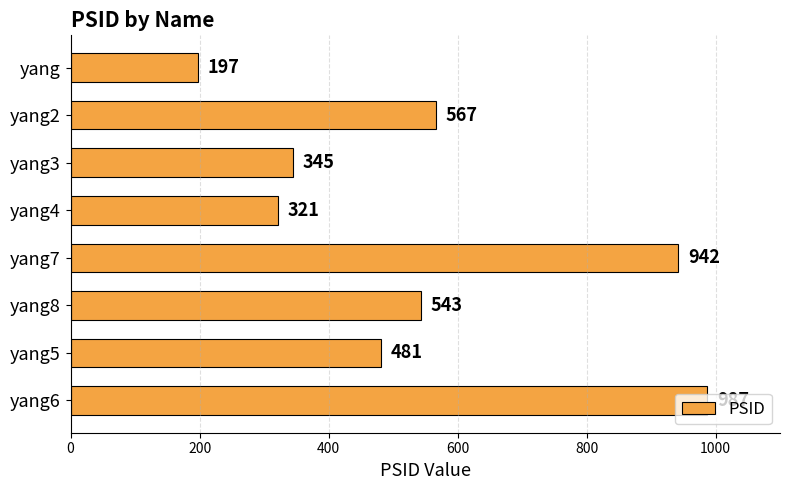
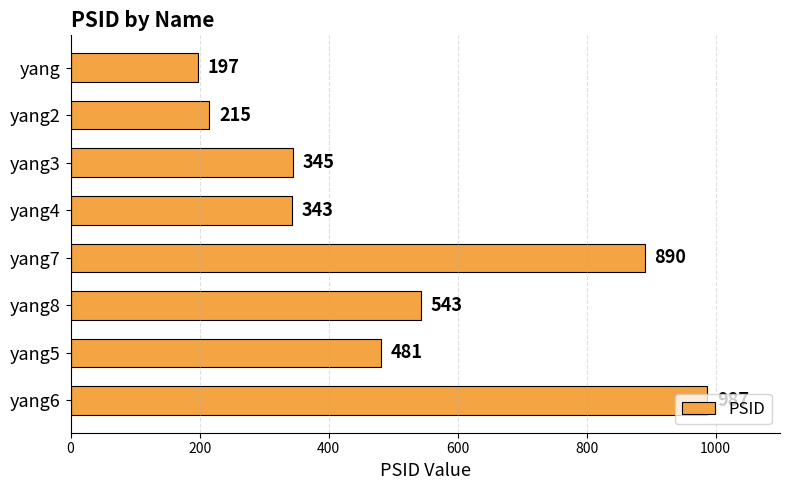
yang2: 567 -> 215
yang4: 321 -> 343
yang7: 942 -> 890
